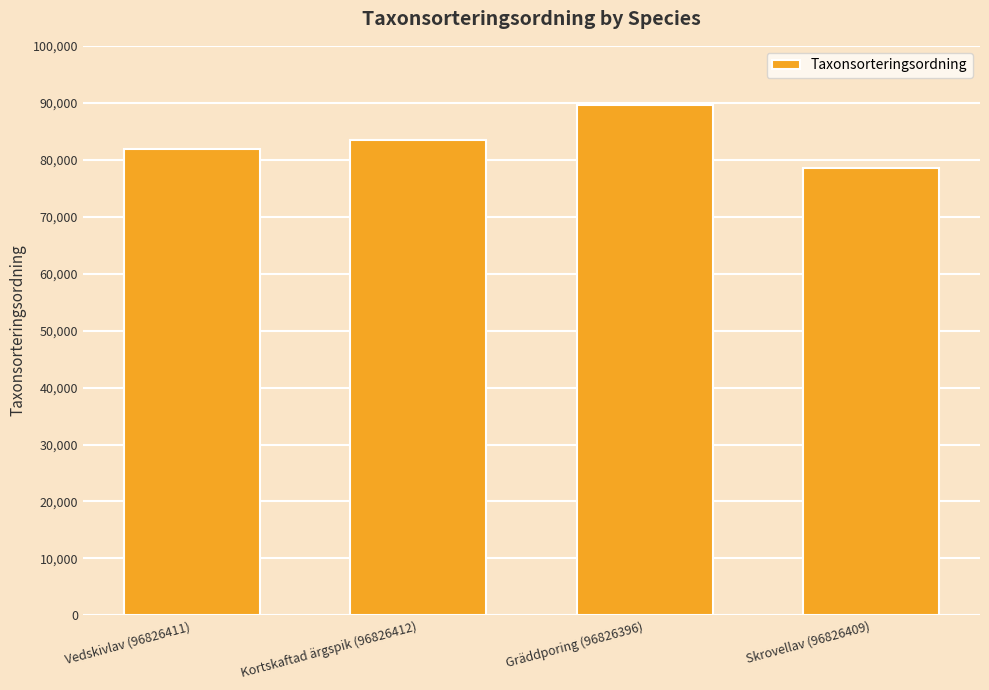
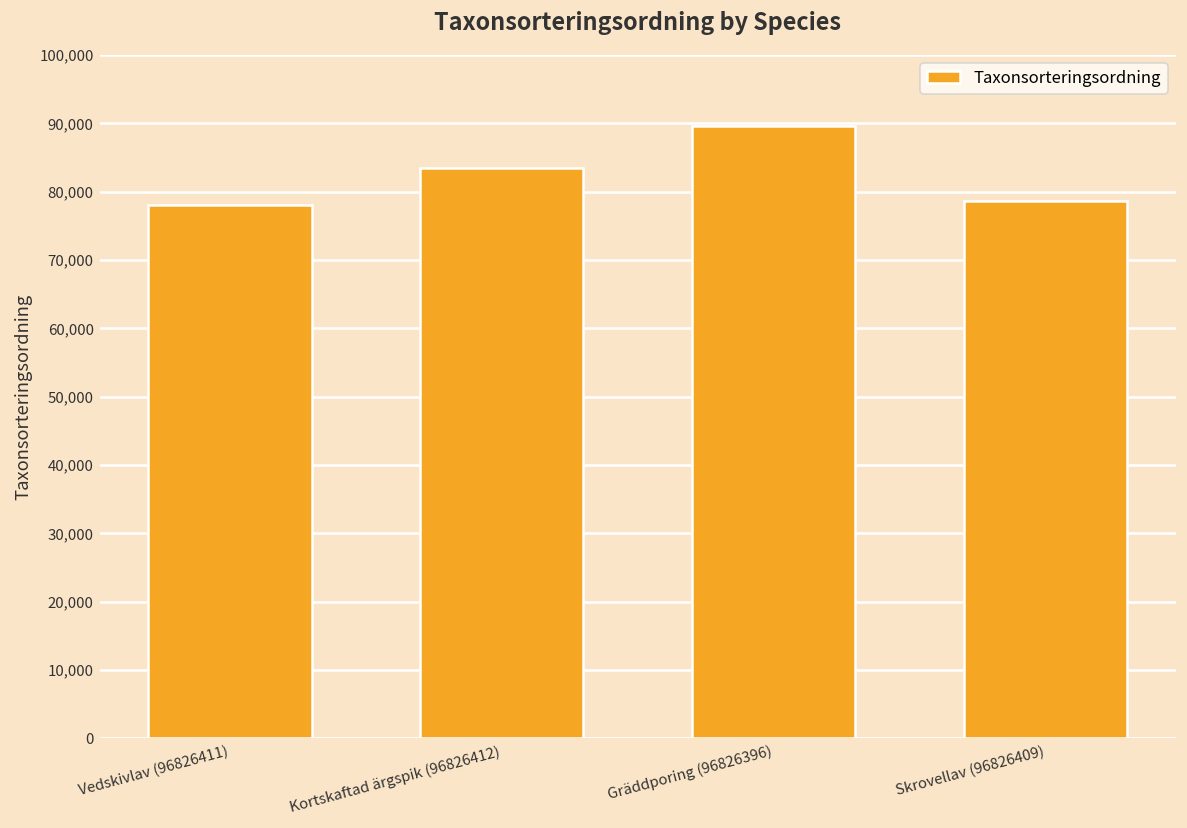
Vedskivlav (96826411): 82,000 -> 78,000
